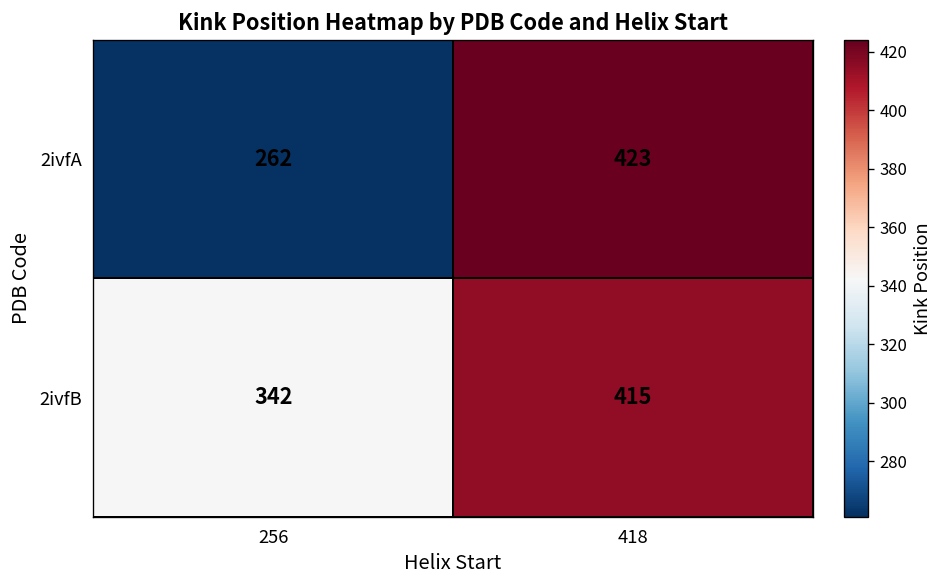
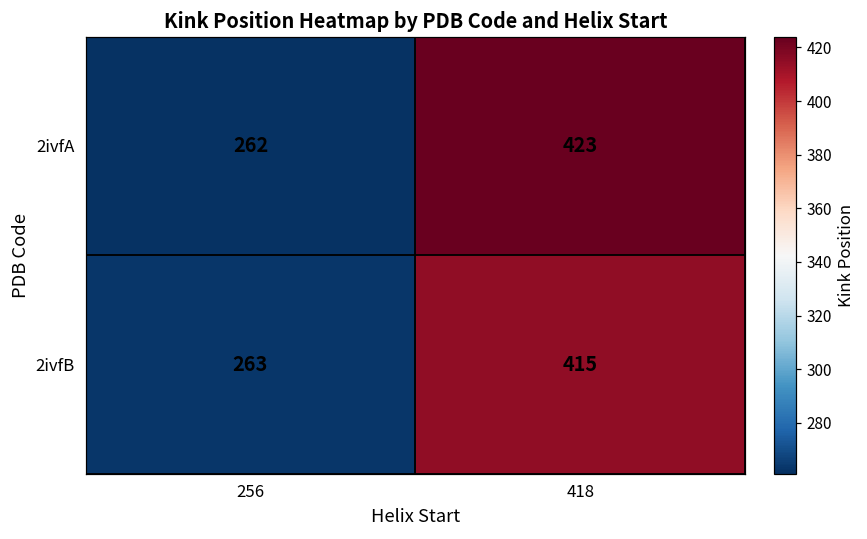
2ivfB, 256: 342 -> 263
